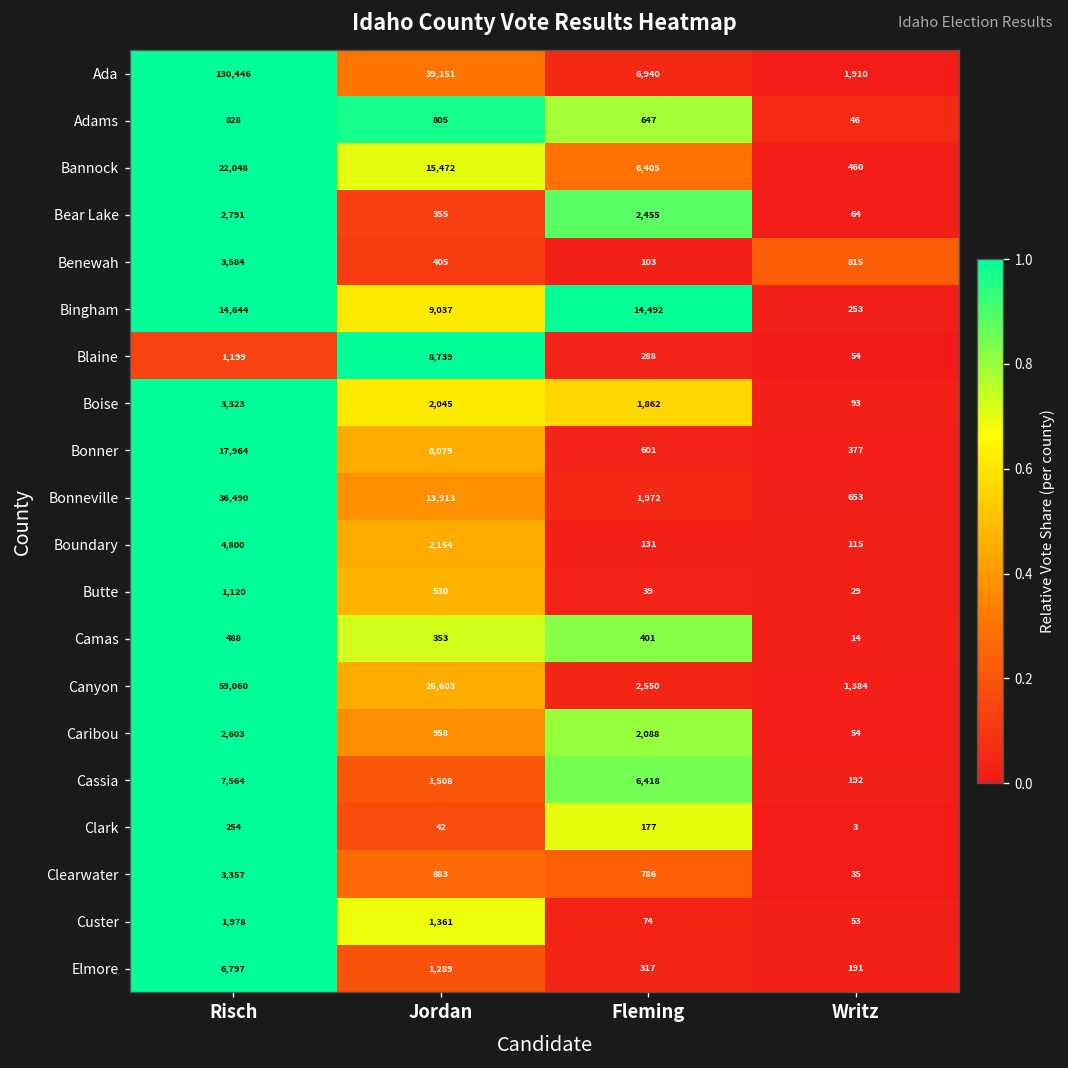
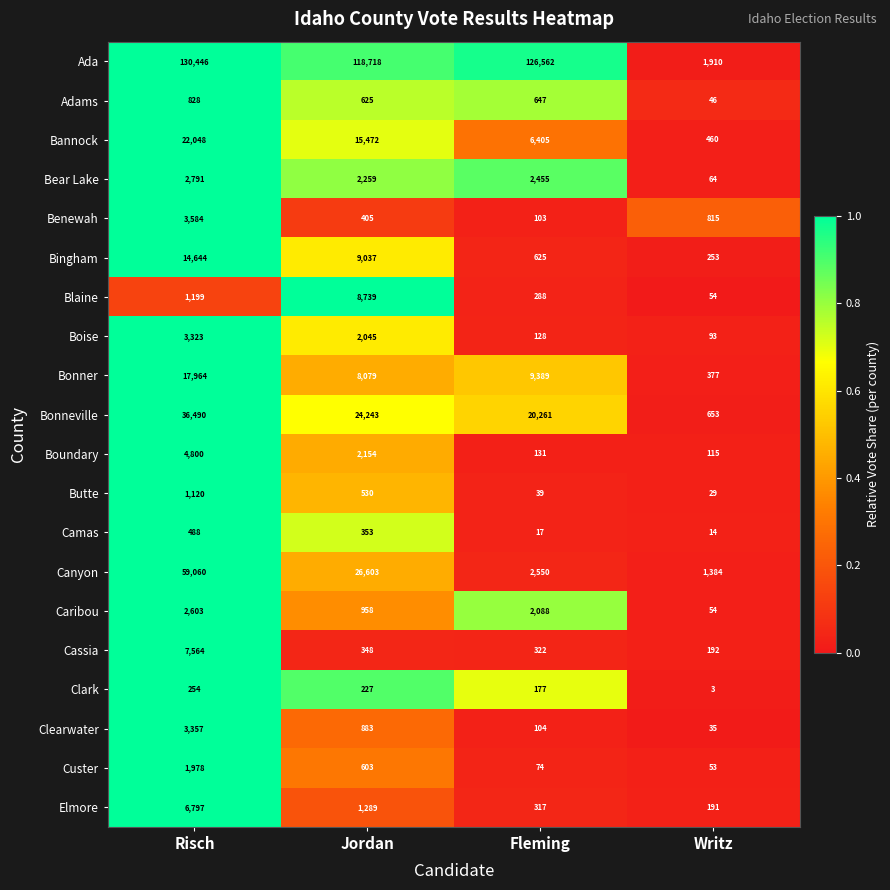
Ada, Jordan: 39,151 -> 118,718
Ada, Fleming: 6,940 -> 126,562
Adams, Jordan: 805 -> 625
Bear Lake, Jordan: 355 -> 2,259
Bingham, Fleming: 14,492 -> 625
Boise, Fleming: 1,862 -> 128
Bonner, Fleming: 601 -> 9,389
Bonneville, Jordan: 13,913 -> 24,243
Bonneville, Fleming: 1,972 -> 20,261
Camas, Fleming: 401 -> 17
Cassia, Jordan: 1,508 -> 348
Cassia, Fleming: 6,418 -> 322
Clark, Jordan: 42 -> 227
Clearwater, Fleming: 786 -> 104
Custer, Jordan: 1,361 -> 603
